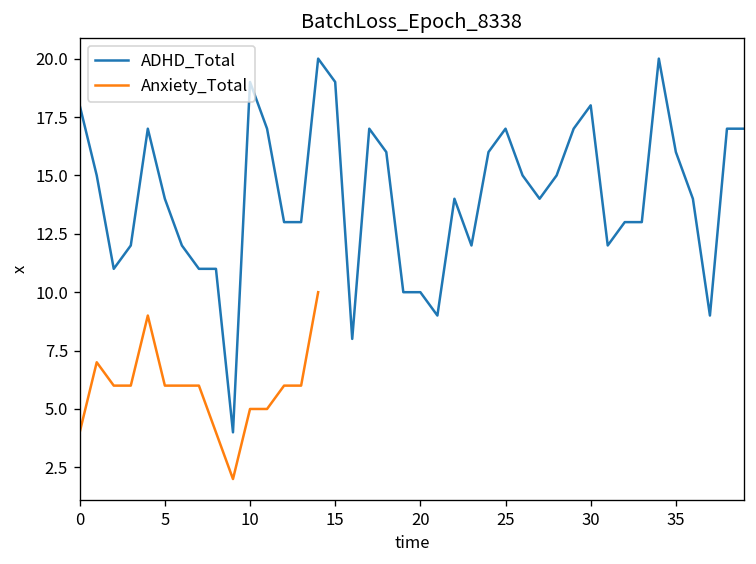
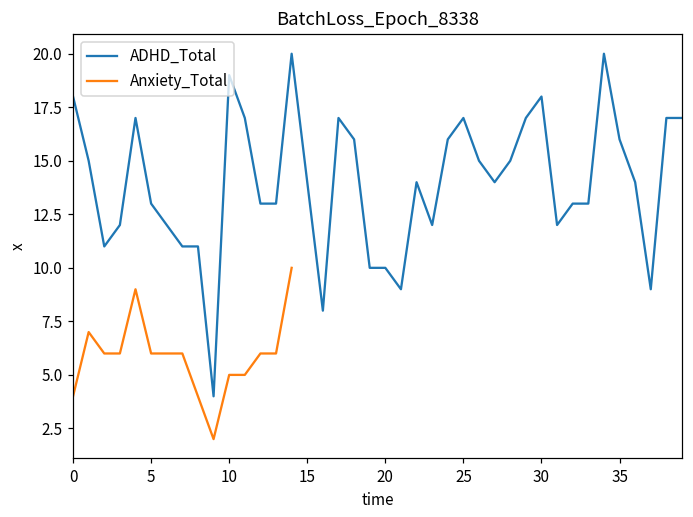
ADHD_Total, 5: 14 -> 13
ADHD_Total, 15: 19 -> 14
